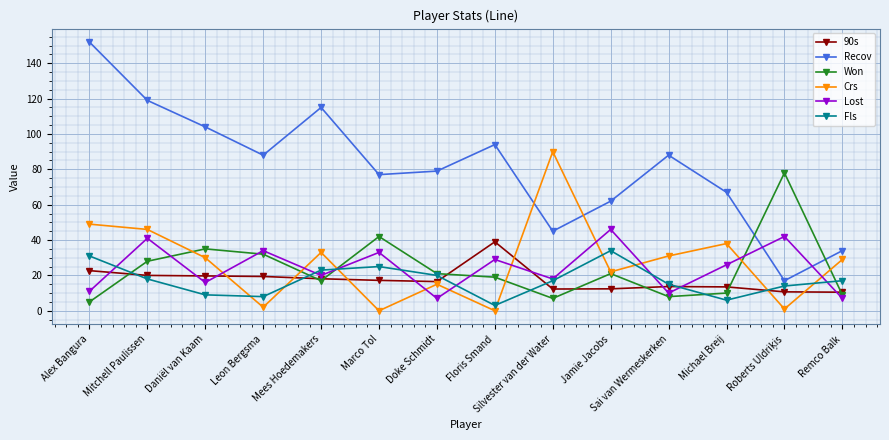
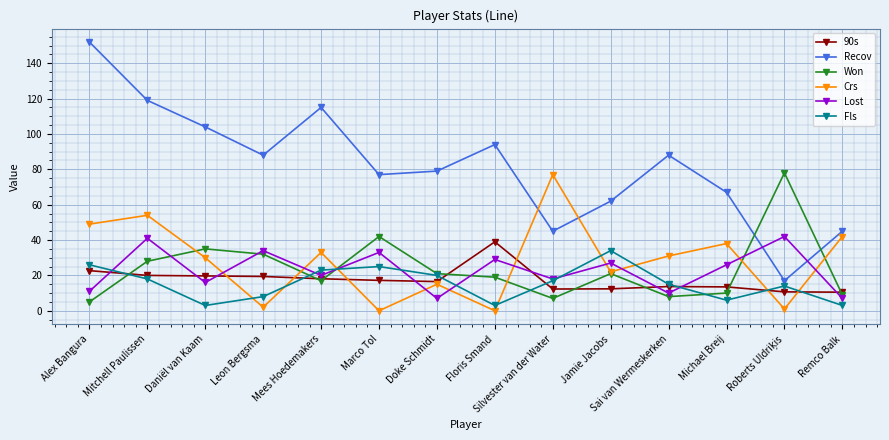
Fls, Alex Bangura: 31 -> 26
Crs, Mitchell Paulissen: 46 -> 54
Fls, Daniël van Kaam: 9 -> 3
Crs, Silvester van der Water: 90 -> 77
Lost, Jamie Jacobs: 46 -> 27
Recov, Remco Balk: 34 -> 45
Crs, Remco Balk: 29 -> 42
Fls, Remco Balk: 17 -> 3
